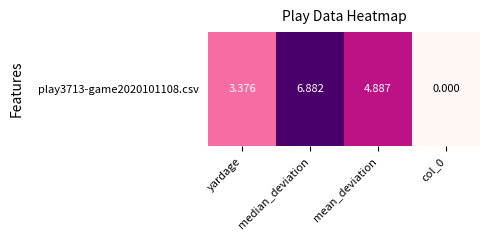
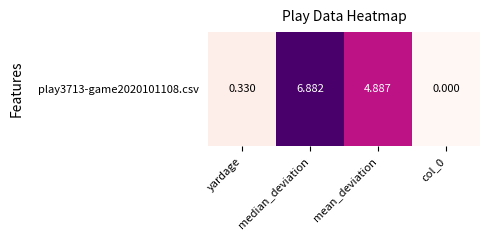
play3713-game2020101108.csv, yardage: 3.376 -> 0.330
